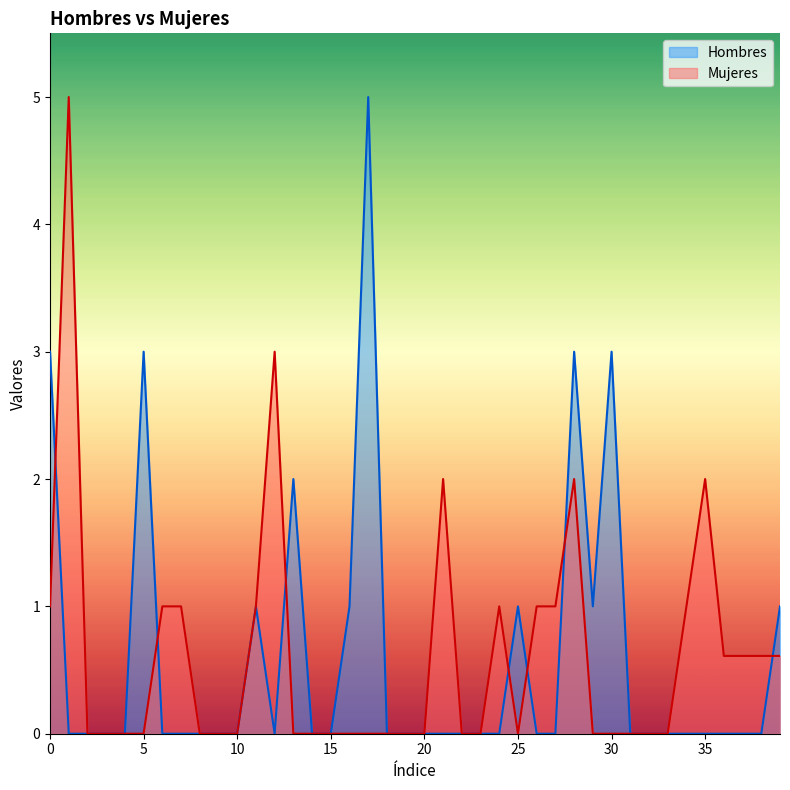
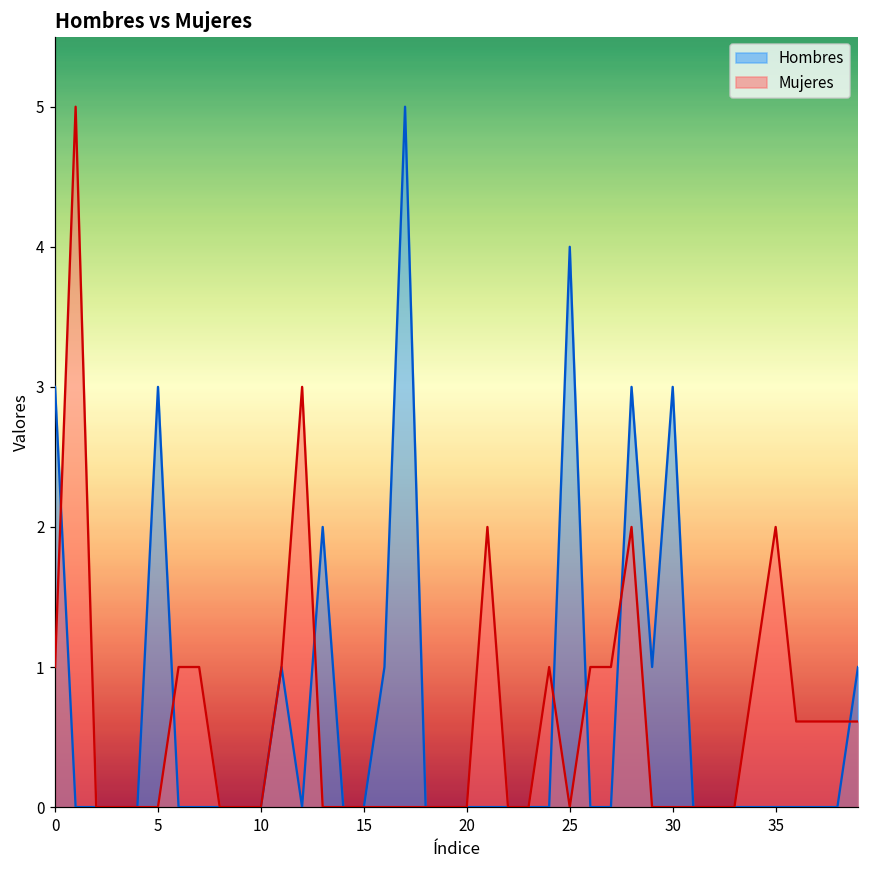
Hombres, 25: 1 -> 4
